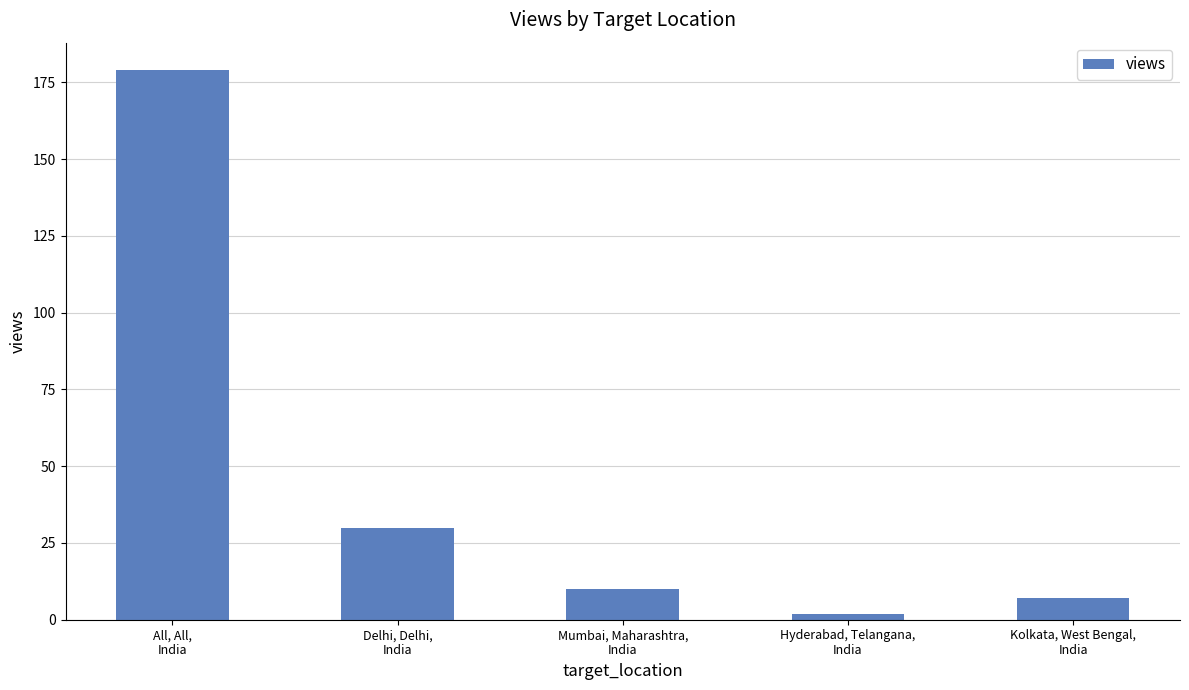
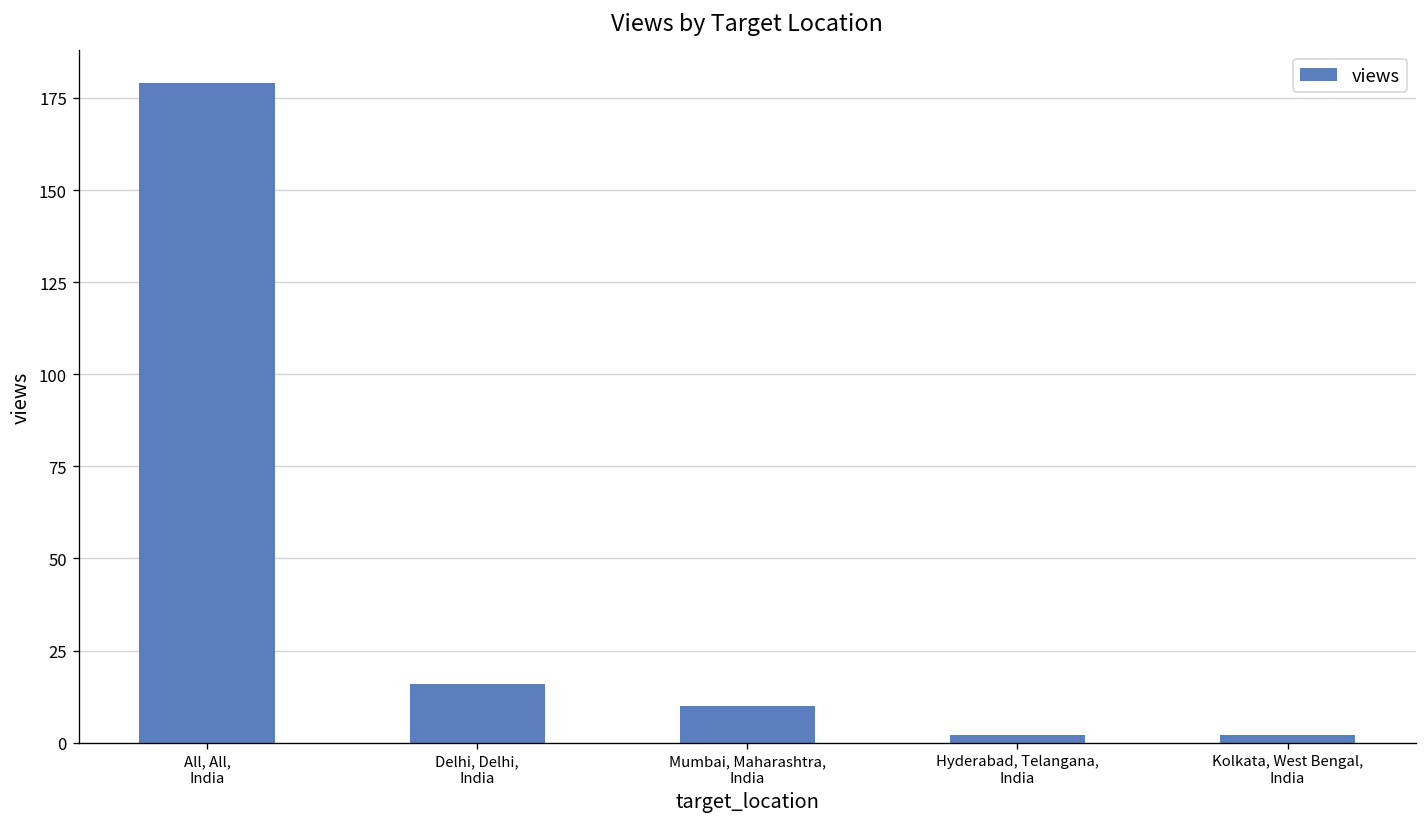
Delhi, Delhi, India: 30 -> 16
Kolkata, West Bengal, India: 7 -> 2
